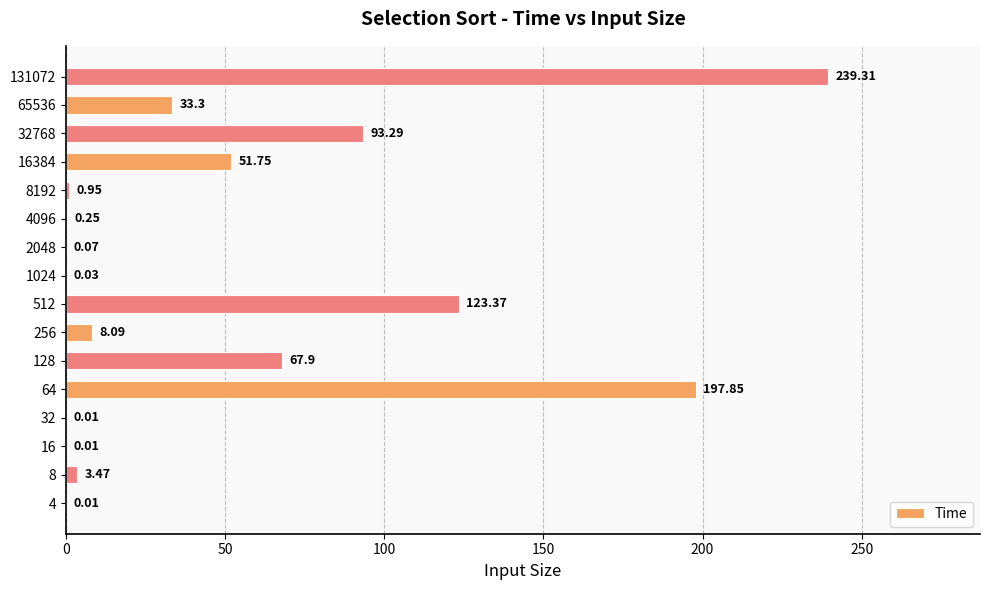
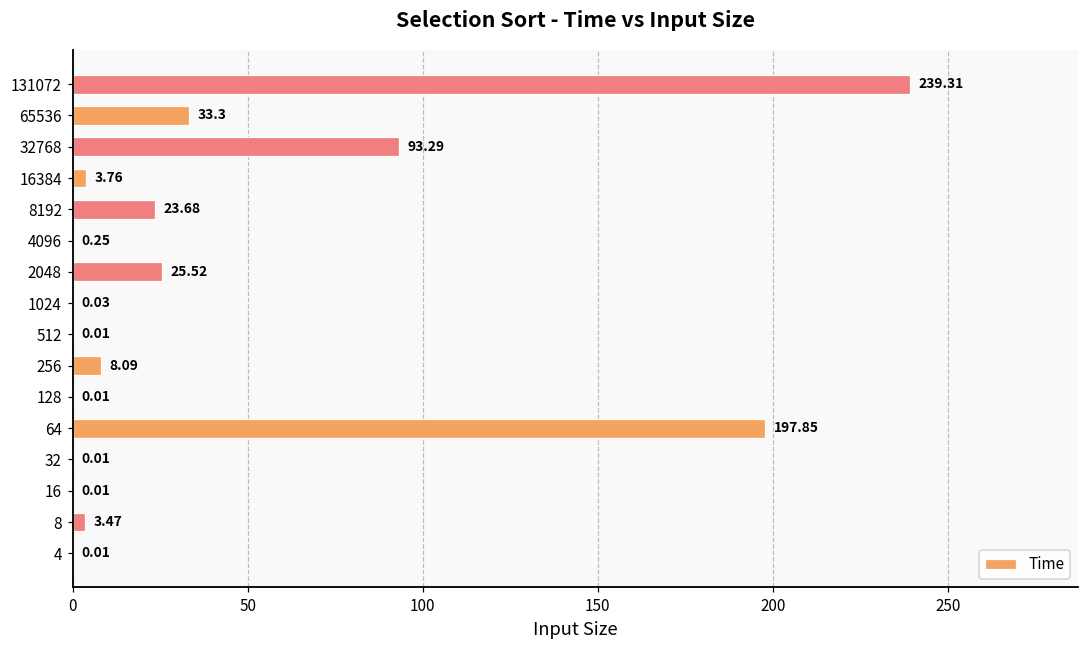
16384: 51.75 -> 3.76
8192: 0.95 -> 23.68
2048: 0.07 -> 25.52
512: 123.37 -> 0.01
128: 67.9 -> 0.01
